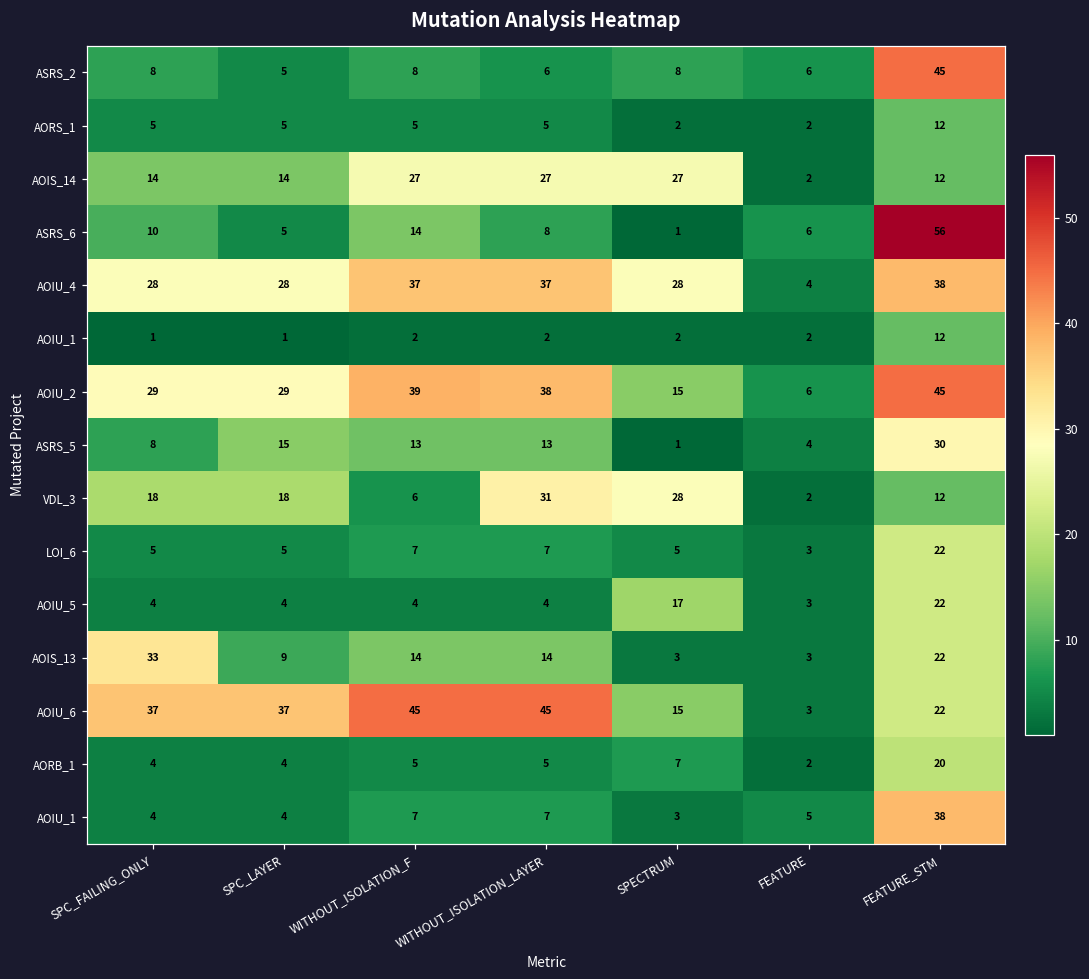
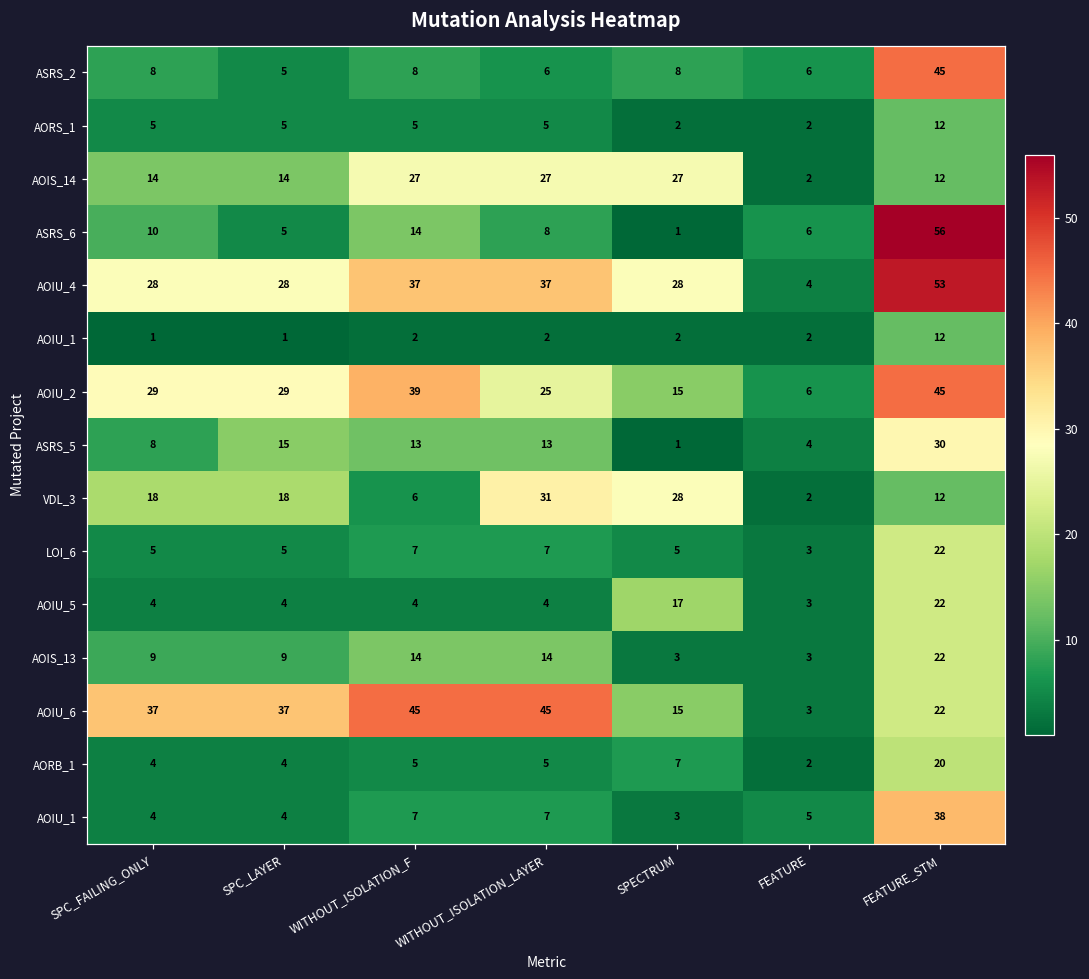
AOIU_4, FEATURE_STM: 38 -> 53
AOIU_2, WITHOUT_ISOLATION_LAYER: 38 -> 25
AOIS_13, SPC_FAILING_ONLY: 33 -> 9
